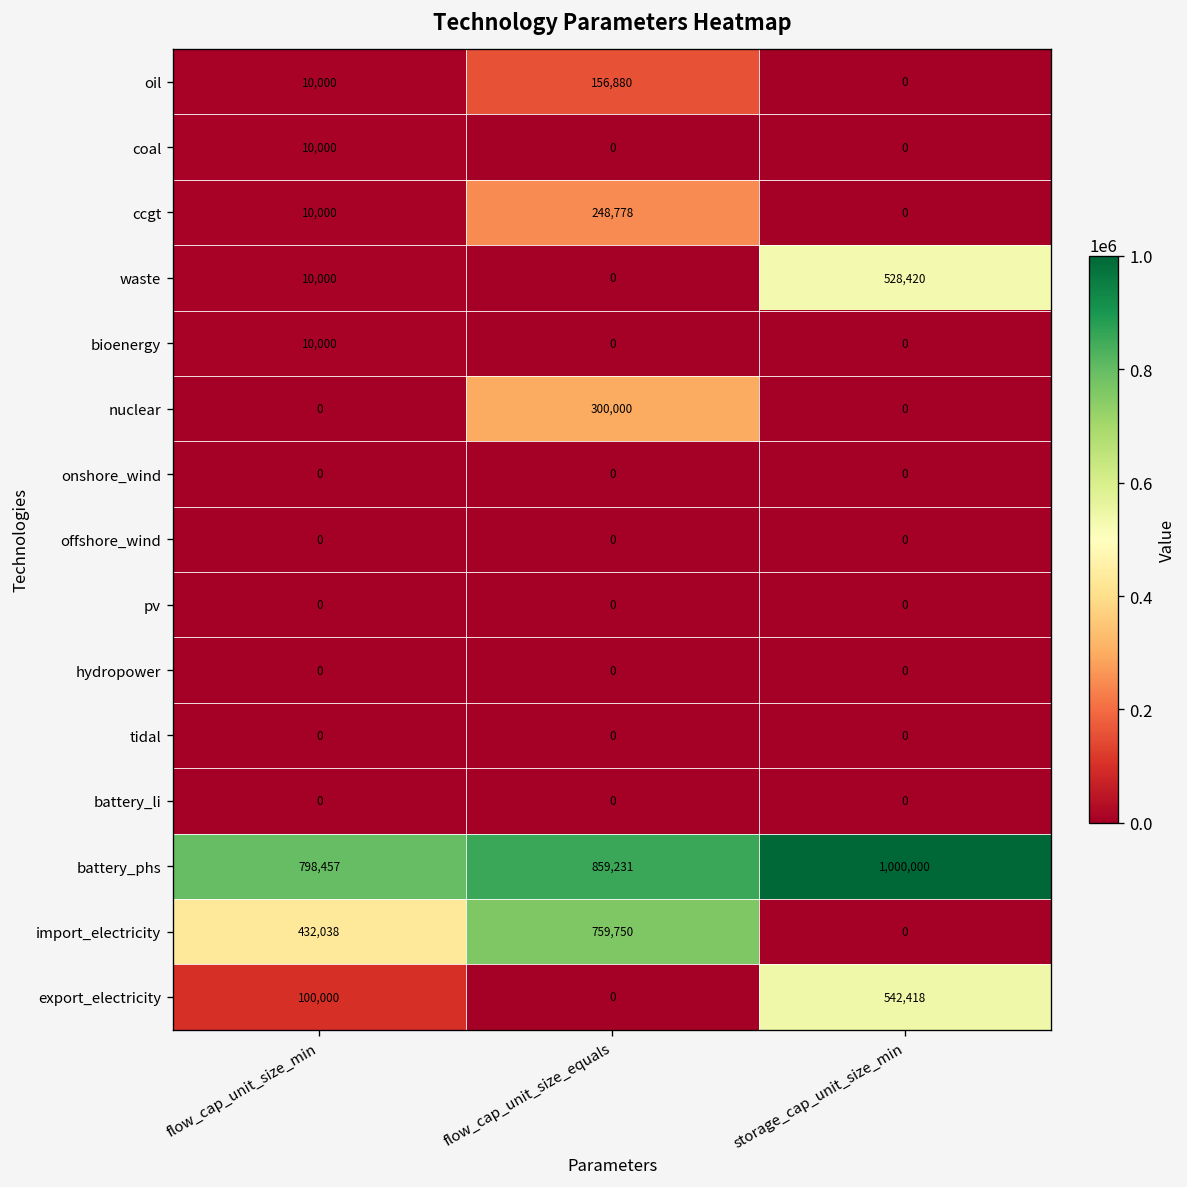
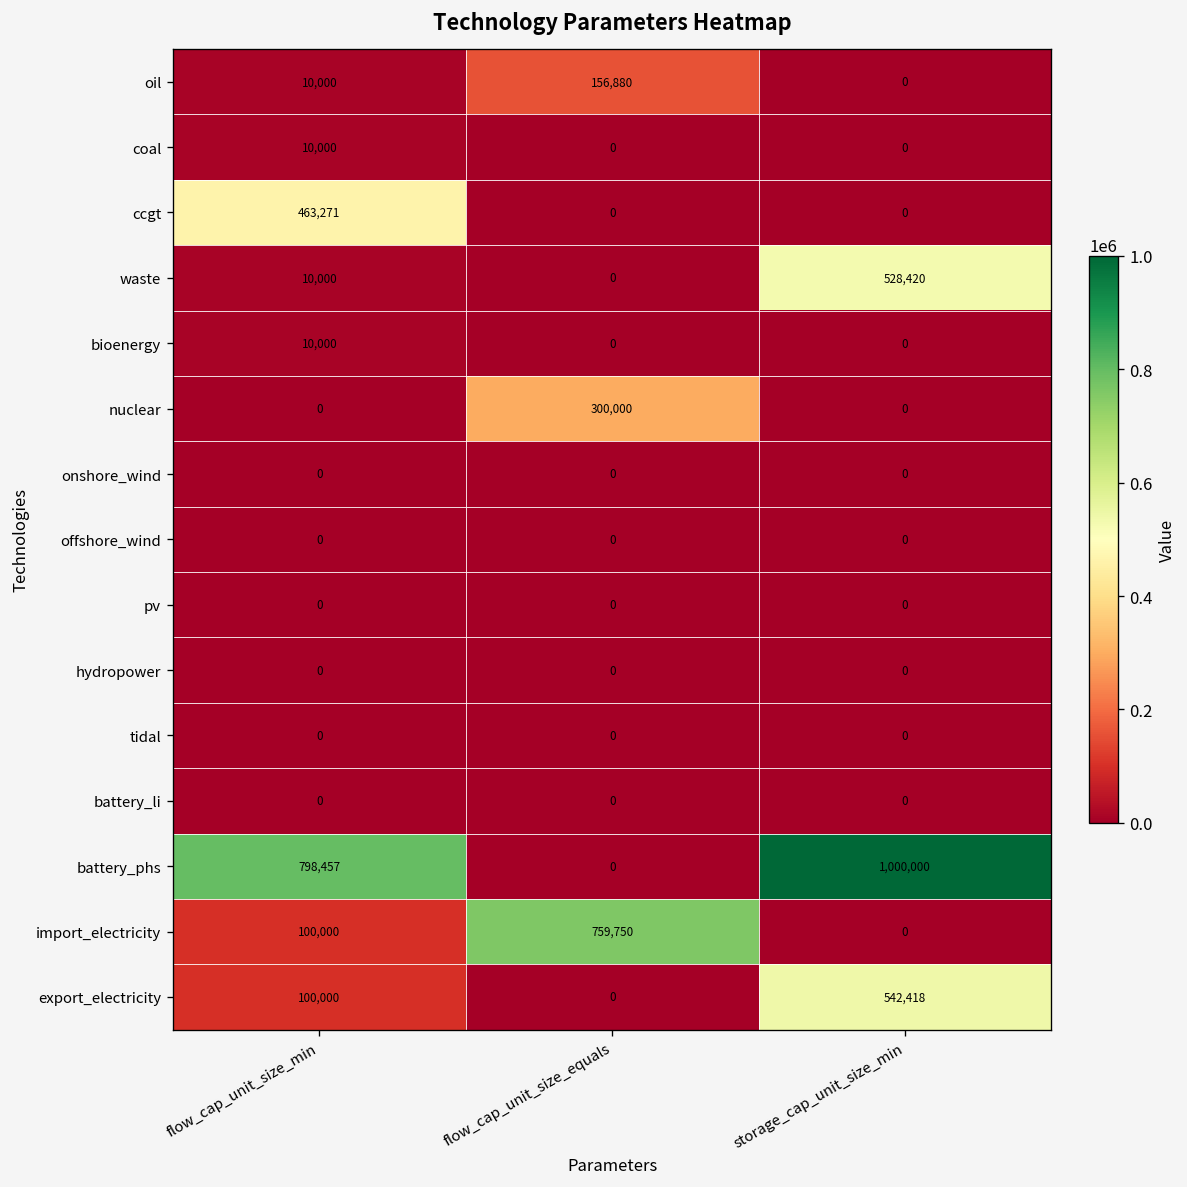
ccgt, flow_cap_unit_size_min: 10,000 -> 463,271
ccgt, flow_cap_unit_size_equals: 248,778 -> 0
battery_phs, flow_cap_unit_size_equals: 859,231 -> 0
import_electricity, flow_cap_unit_size_min: 432,038 -> 100,000
